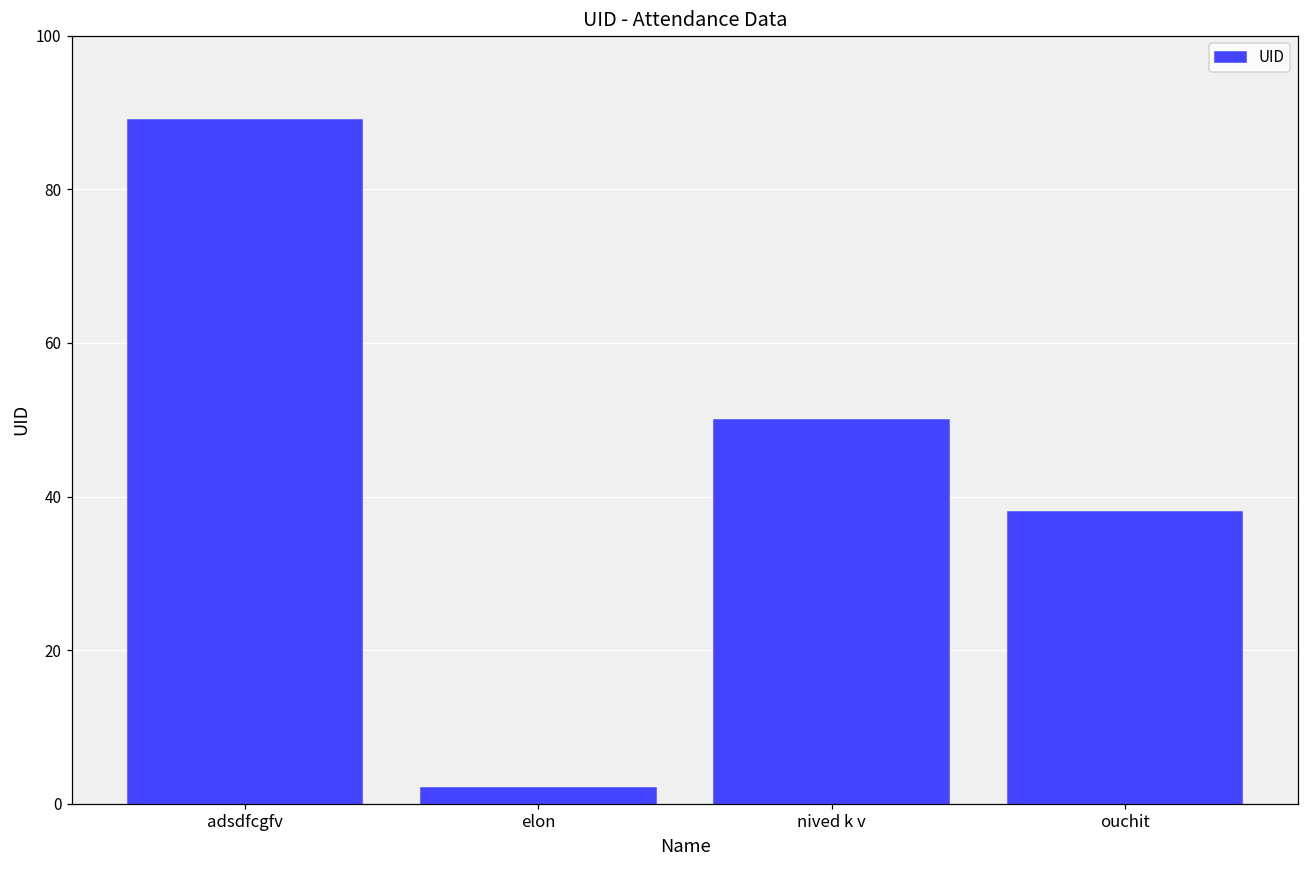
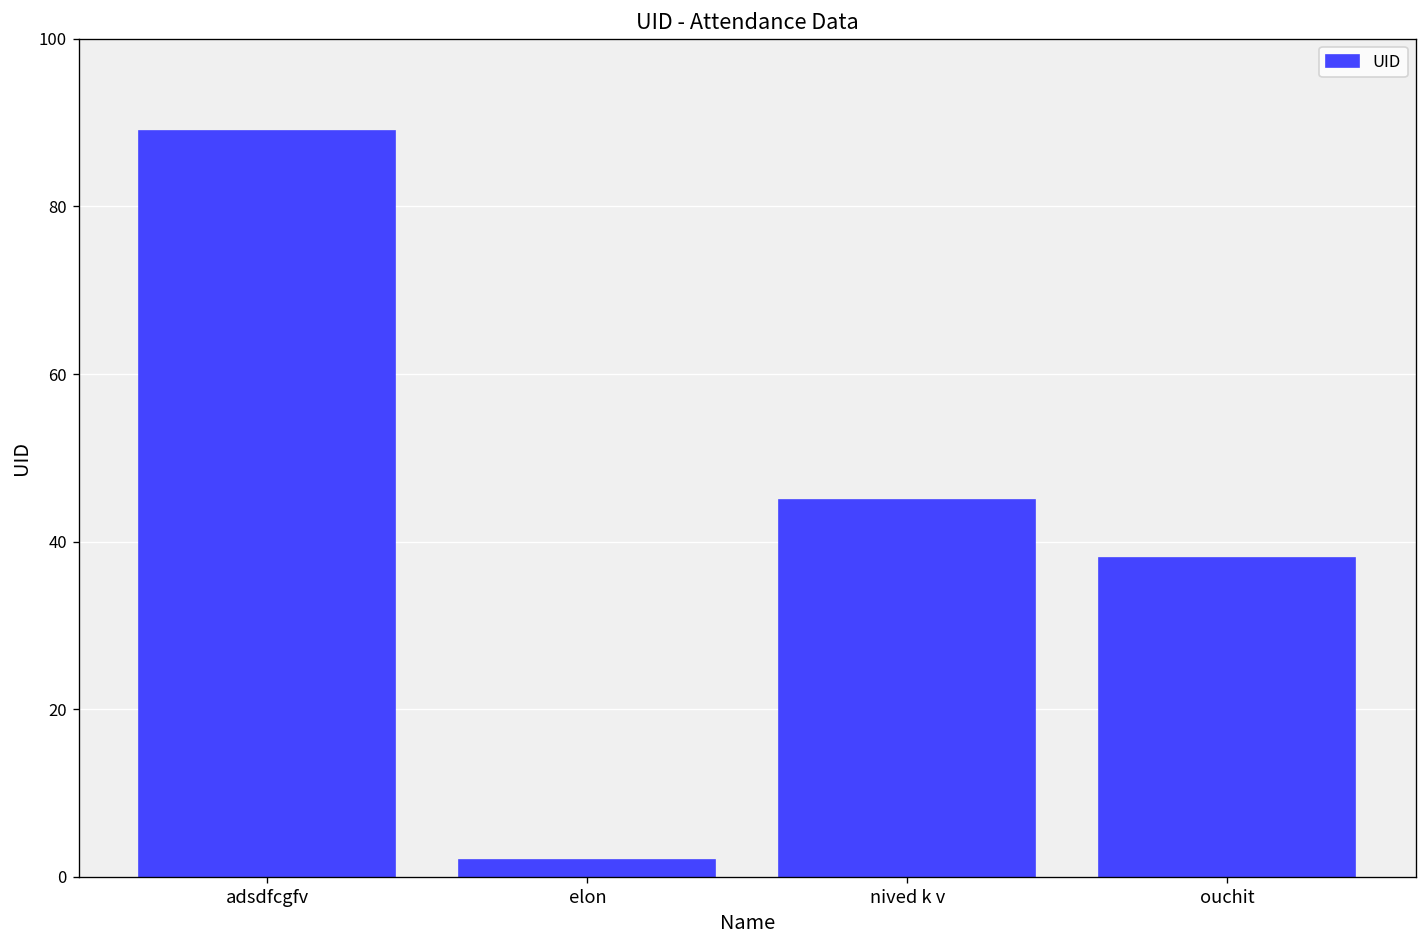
nived k v: 50 -> 45
